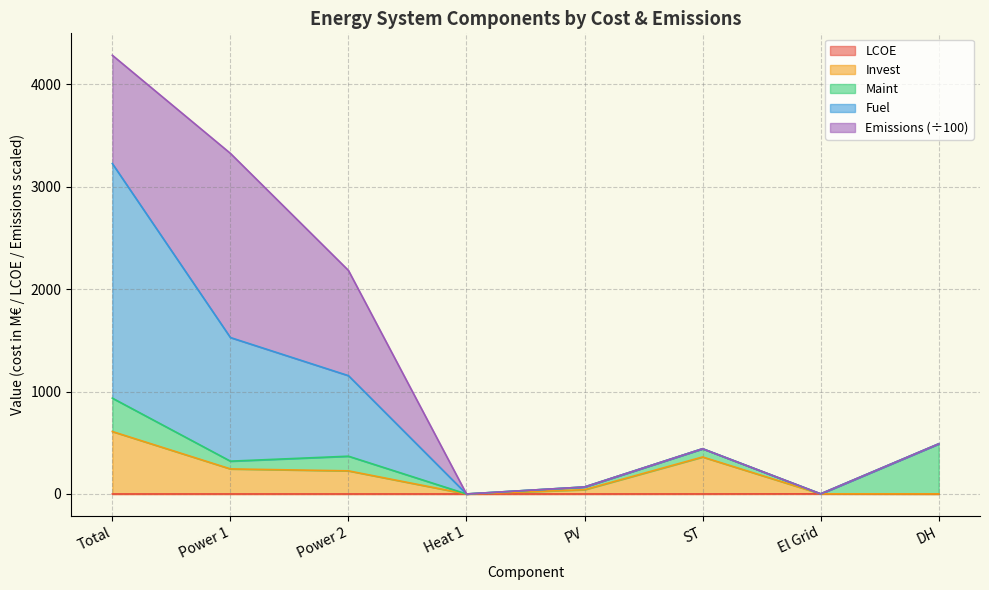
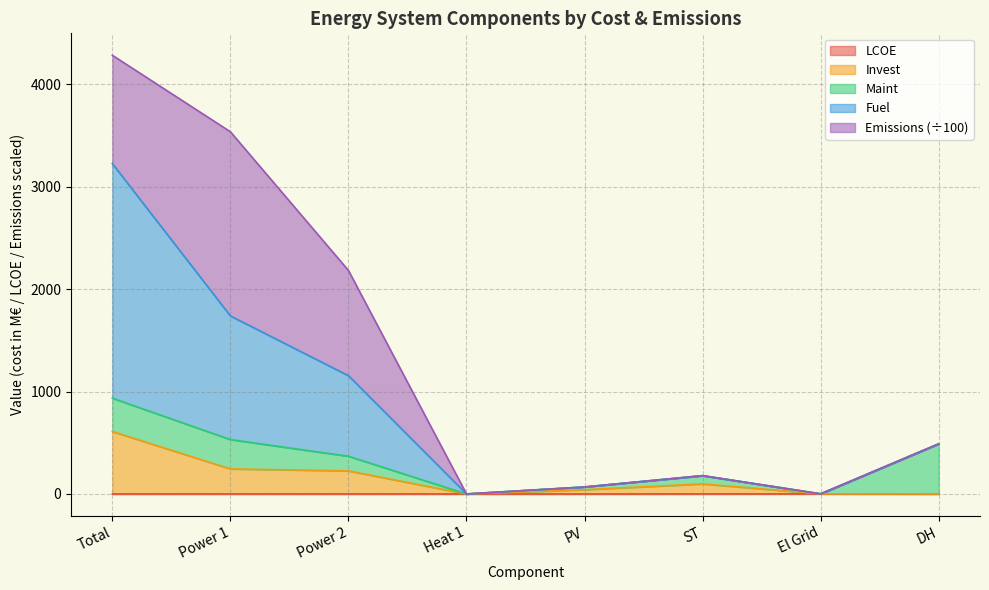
Maint, Power 1: 80 -> 290
Invest, ST: 360 -> 100
